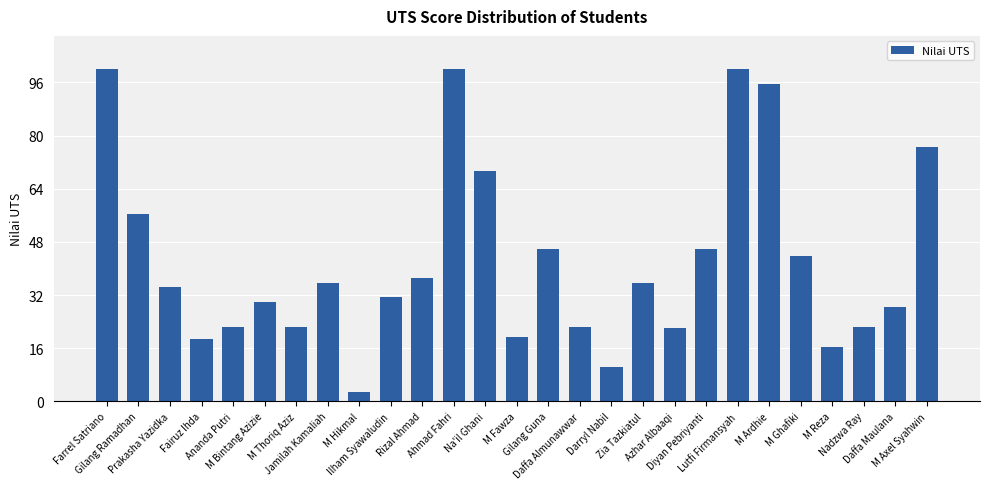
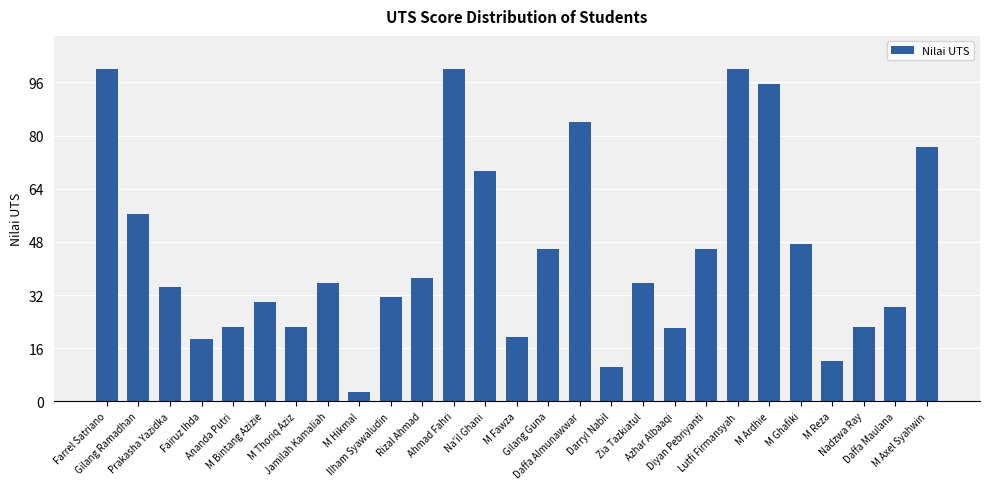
Daffa Almunawwar: 22 -> 84
M Ghafiki: 44 -> 48
M Reza: 16 -> 12
